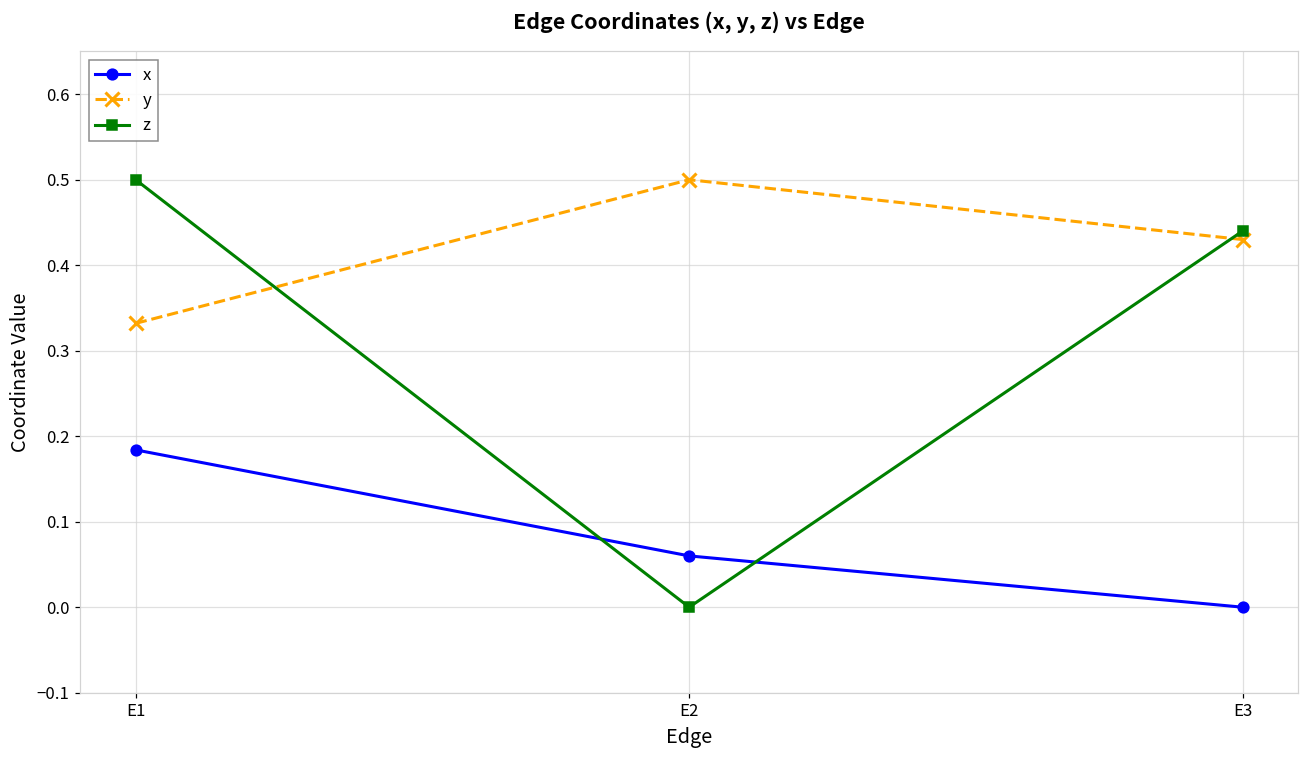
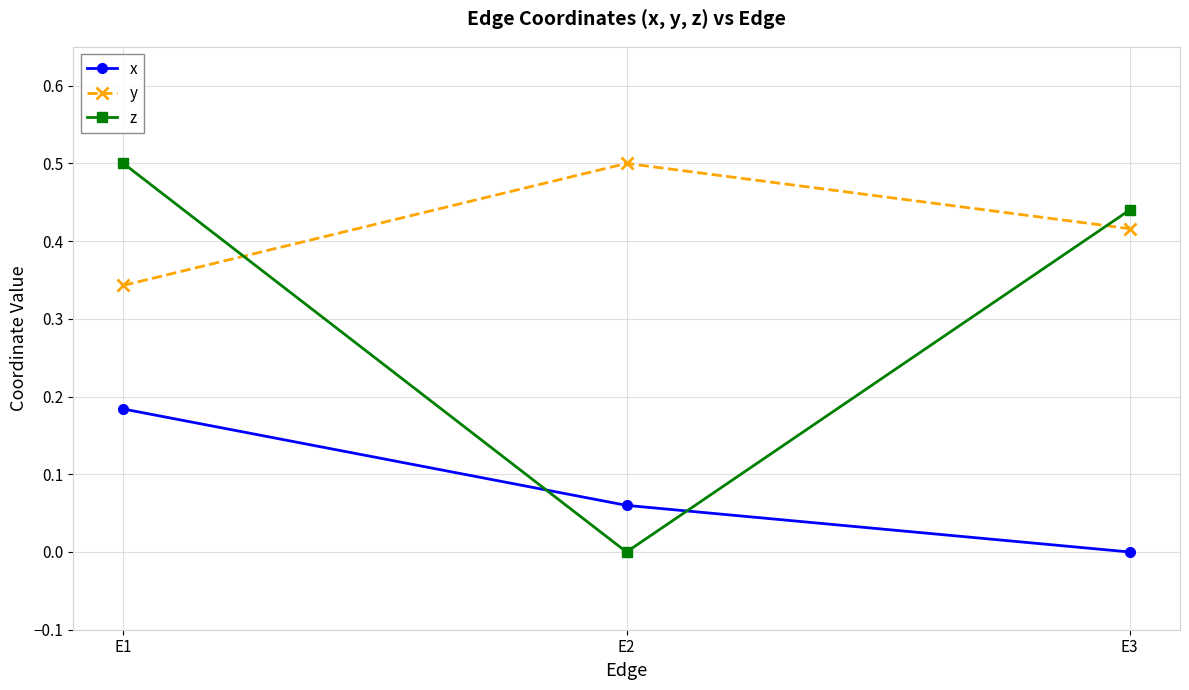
y, E1: 0.33 -> 0.34
y, E3: 0.43 -> 0.42
